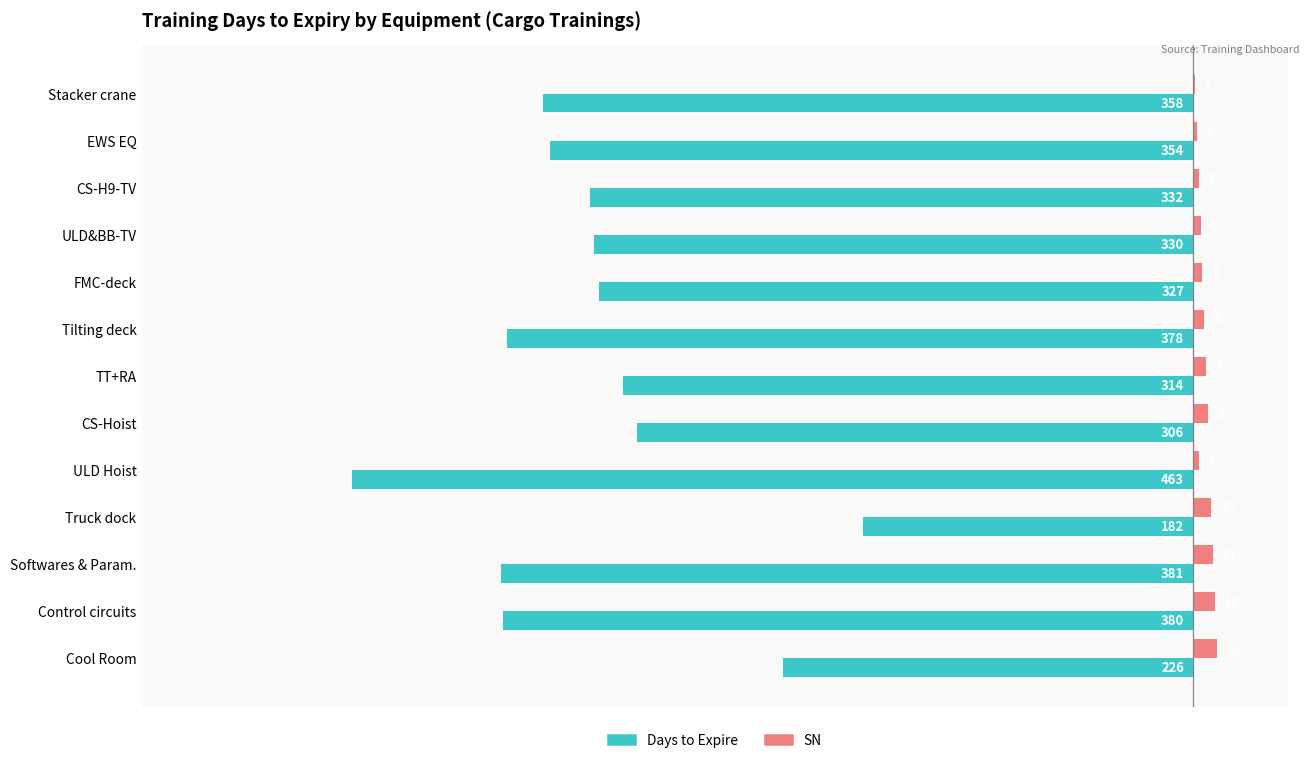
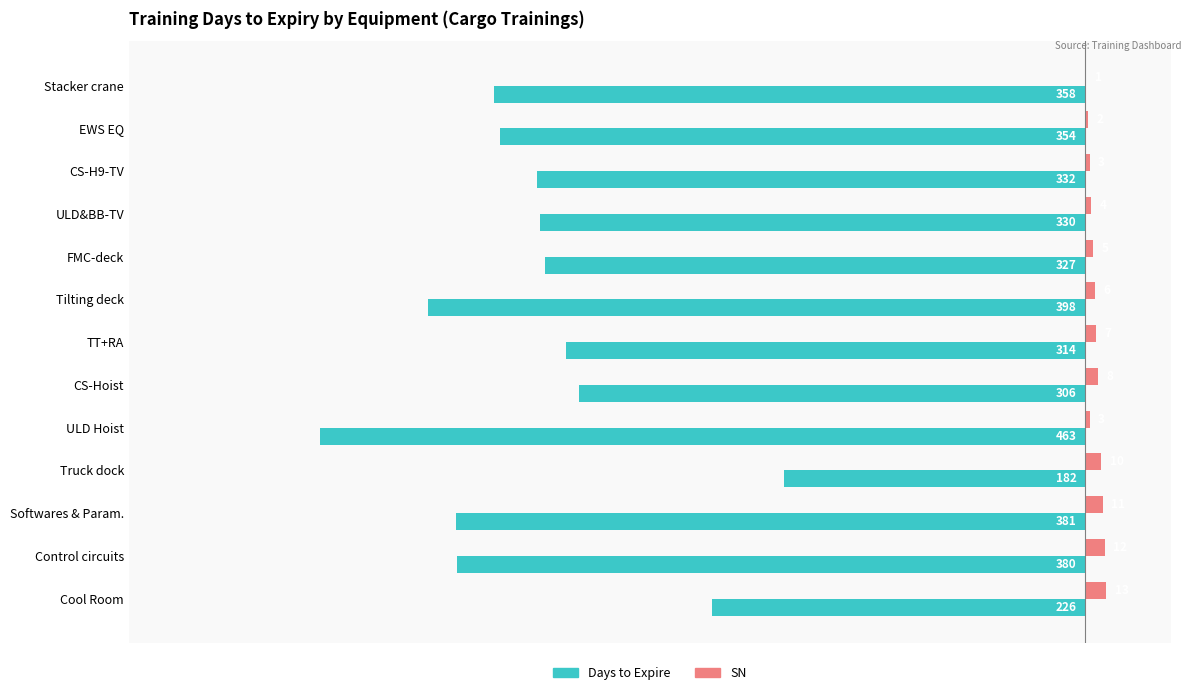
Days to Expire, Tilting deck: 378 -> 398
